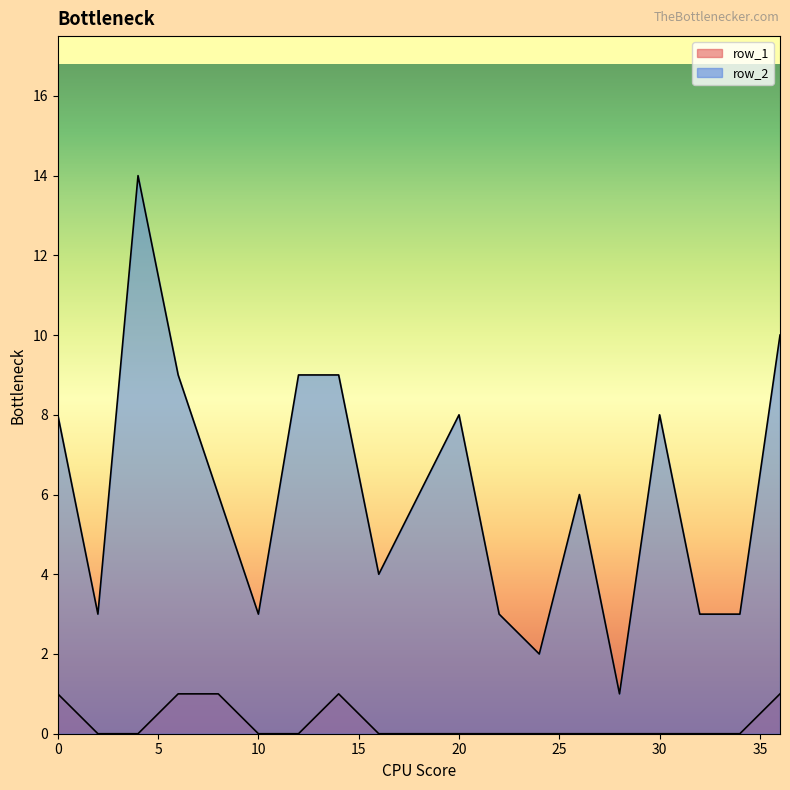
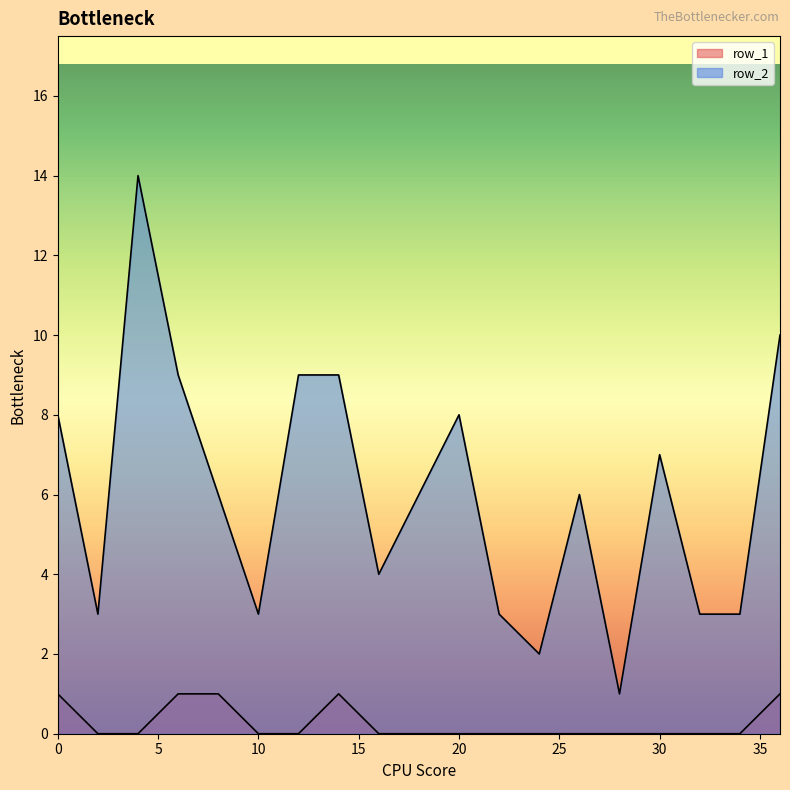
row_2, 30: 8 -> 7
